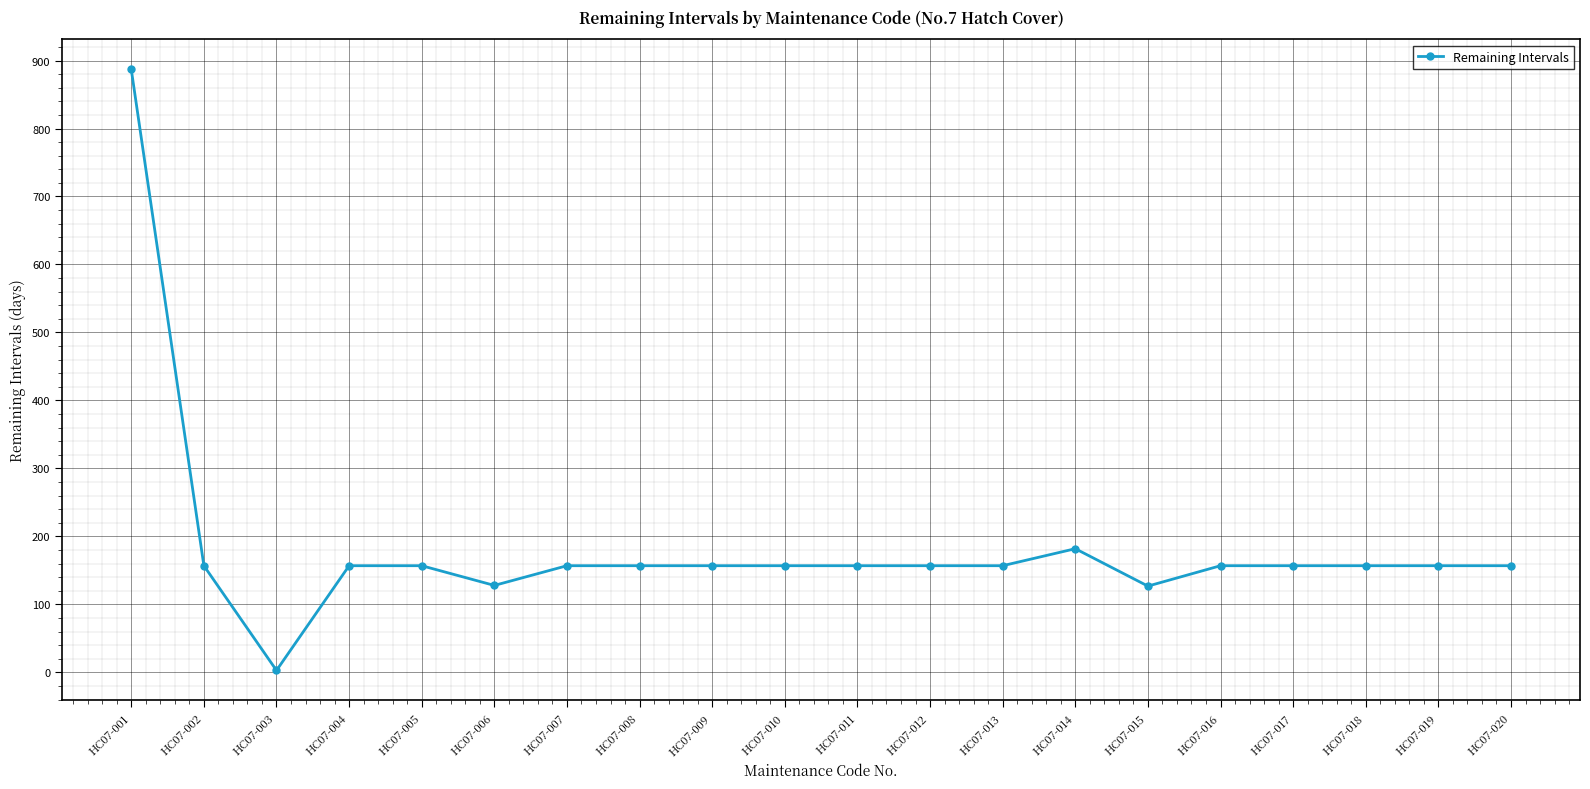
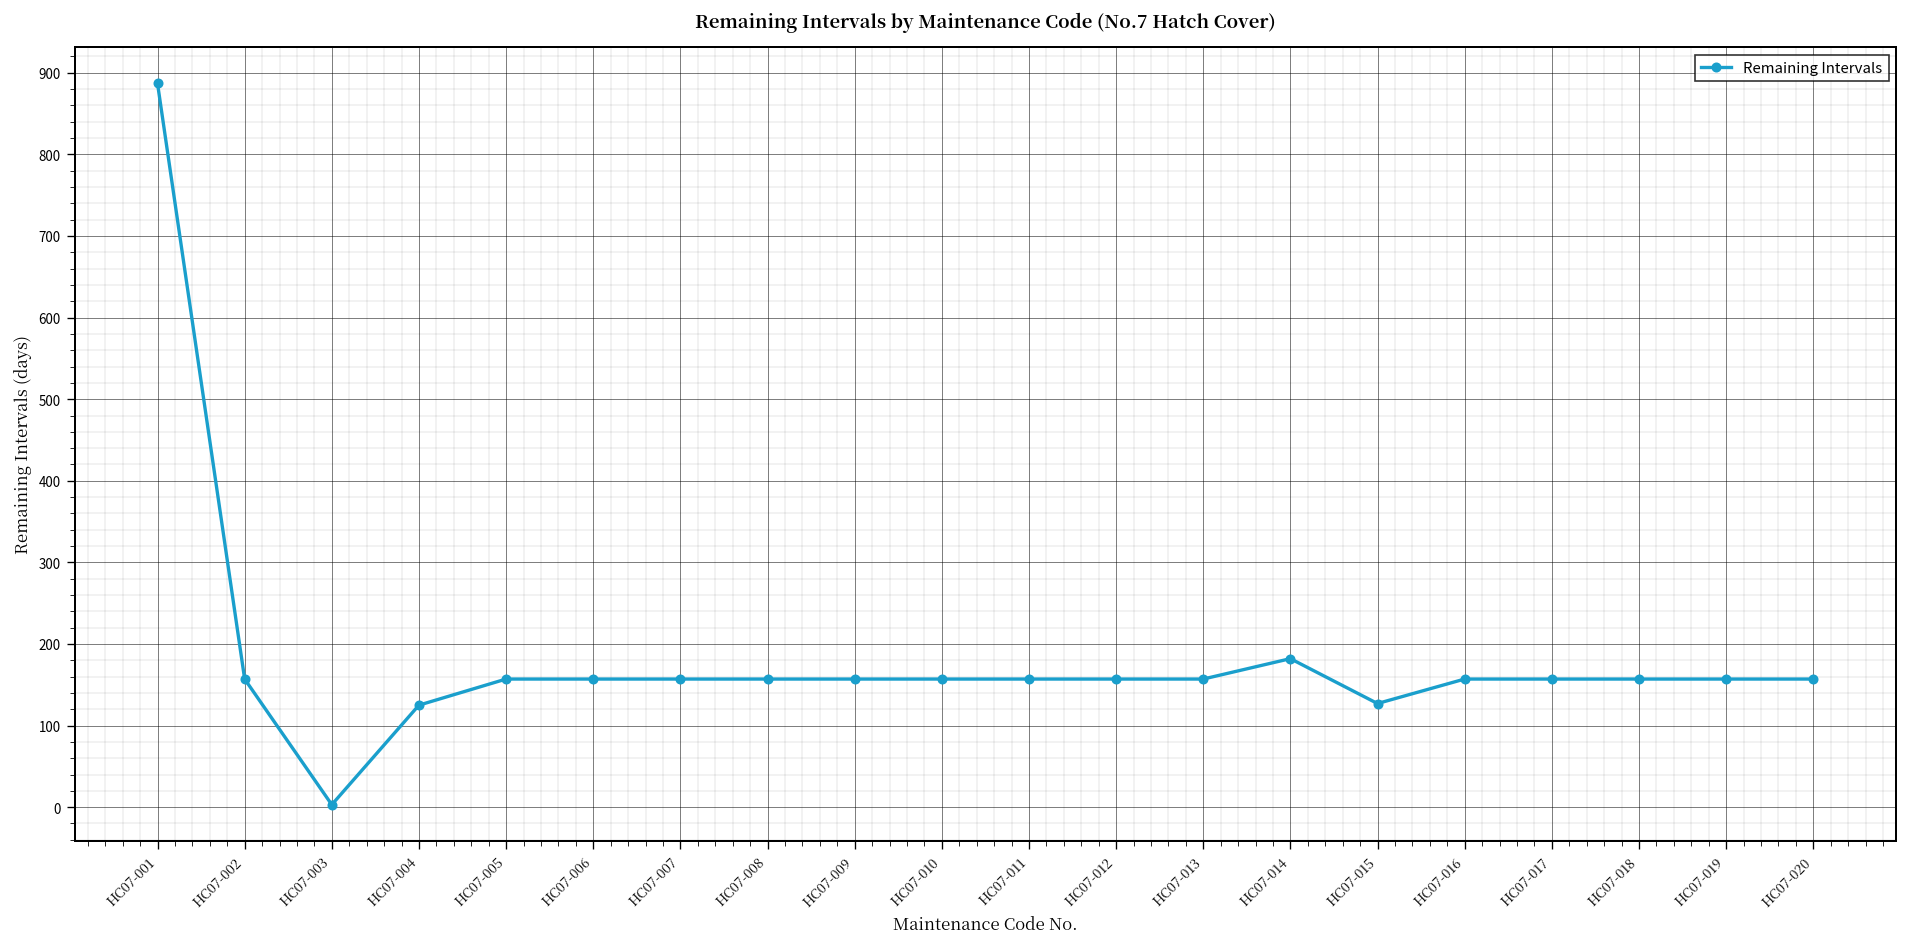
HC07-004: 160 -> 130
HC07-006: 130 -> 160
